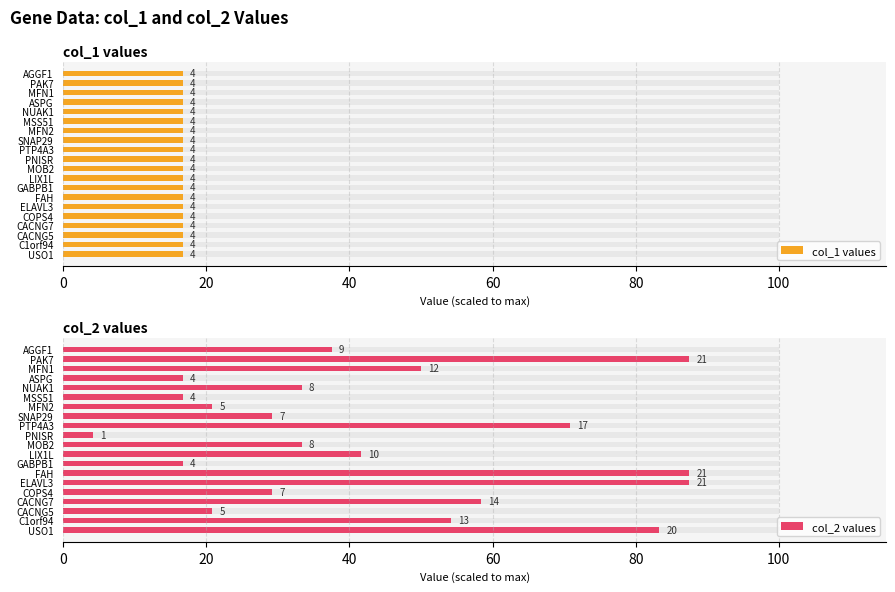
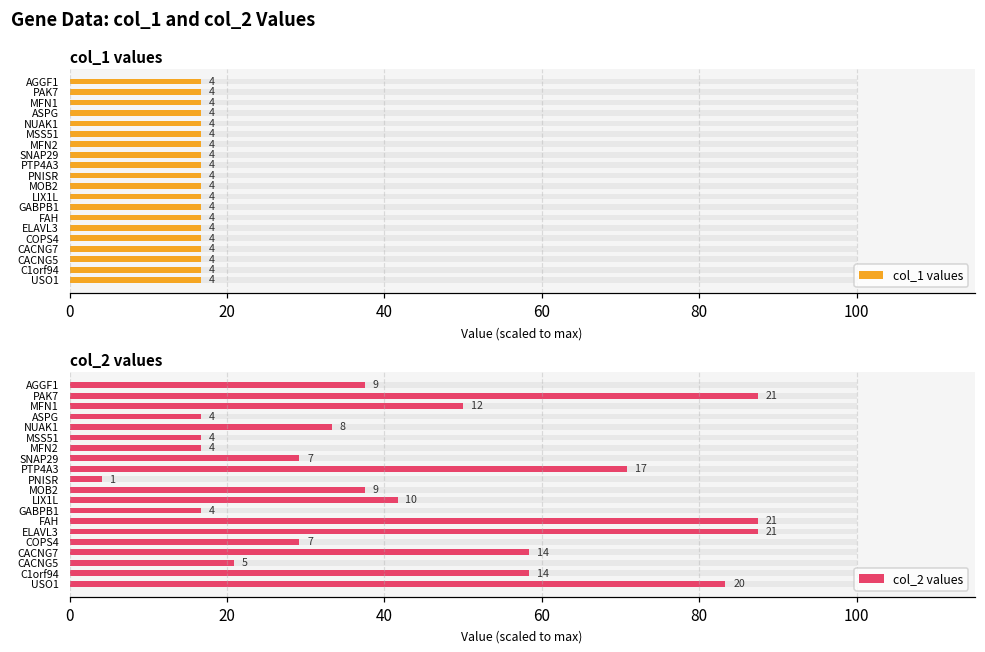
col_2 values, col_2 values, MFN2: 5 -> 4
col_2 values, col_2 values, MOB2: 8 -> 9
col_2 values, col_2 values, C1orf94: 13 -> 14
